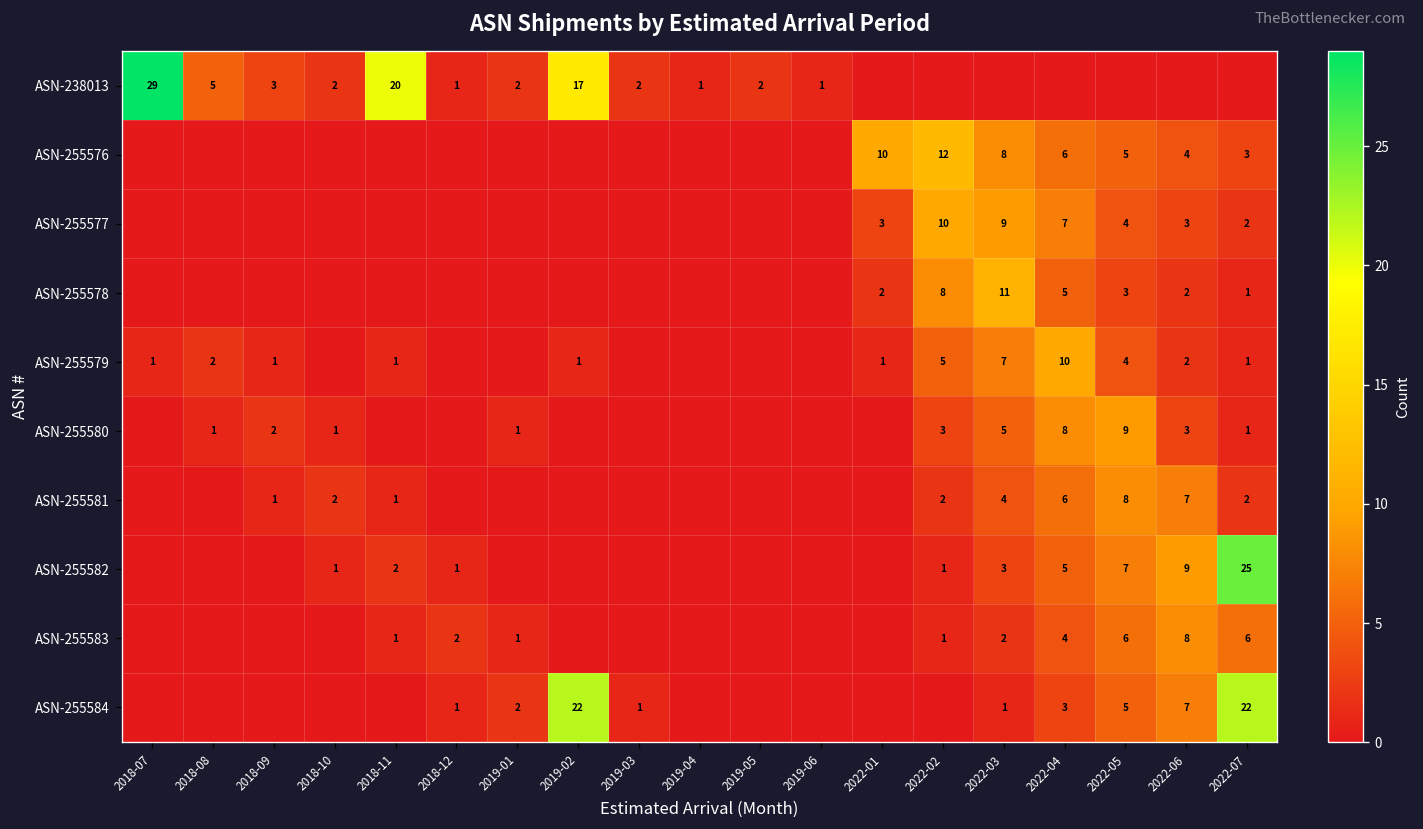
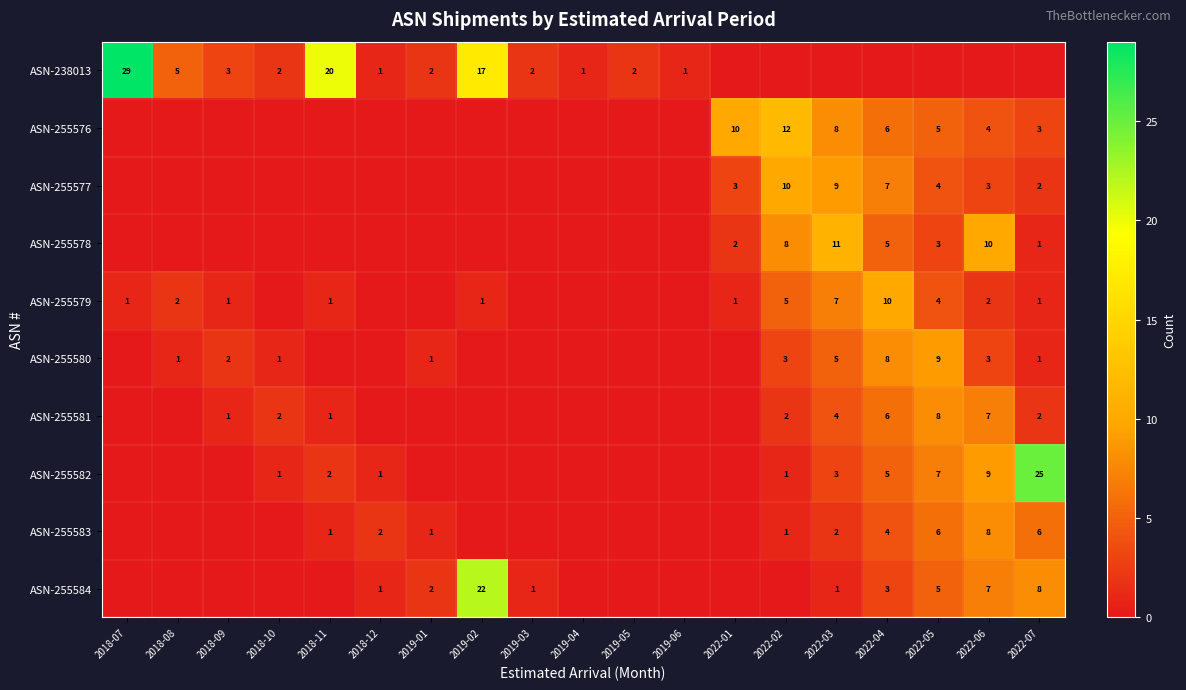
ASN-255578, 2022-06: 2 -> 10
ASN-255584, 2022-07: 22 -> 8
